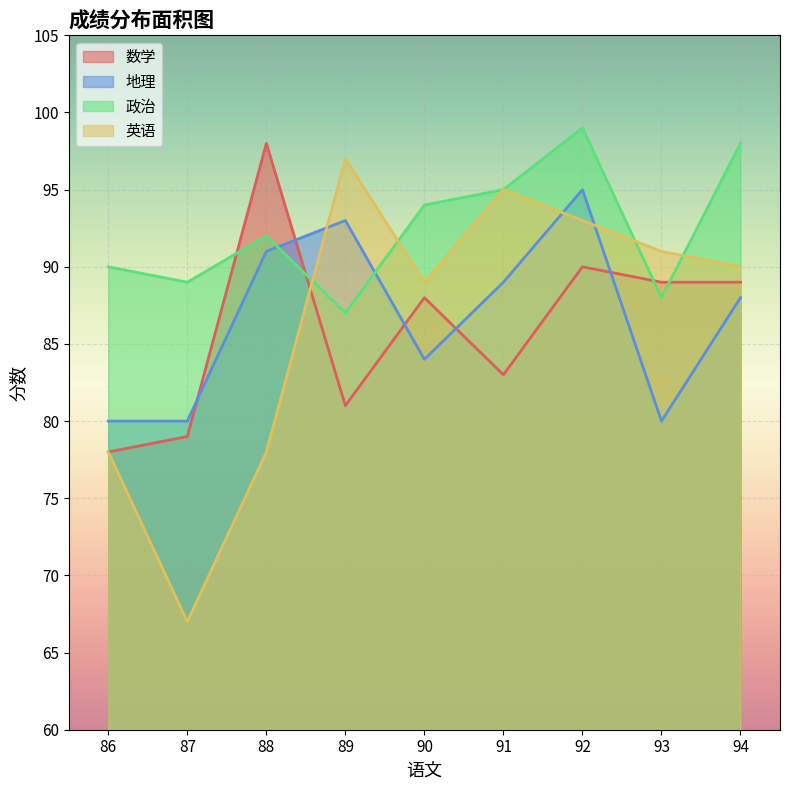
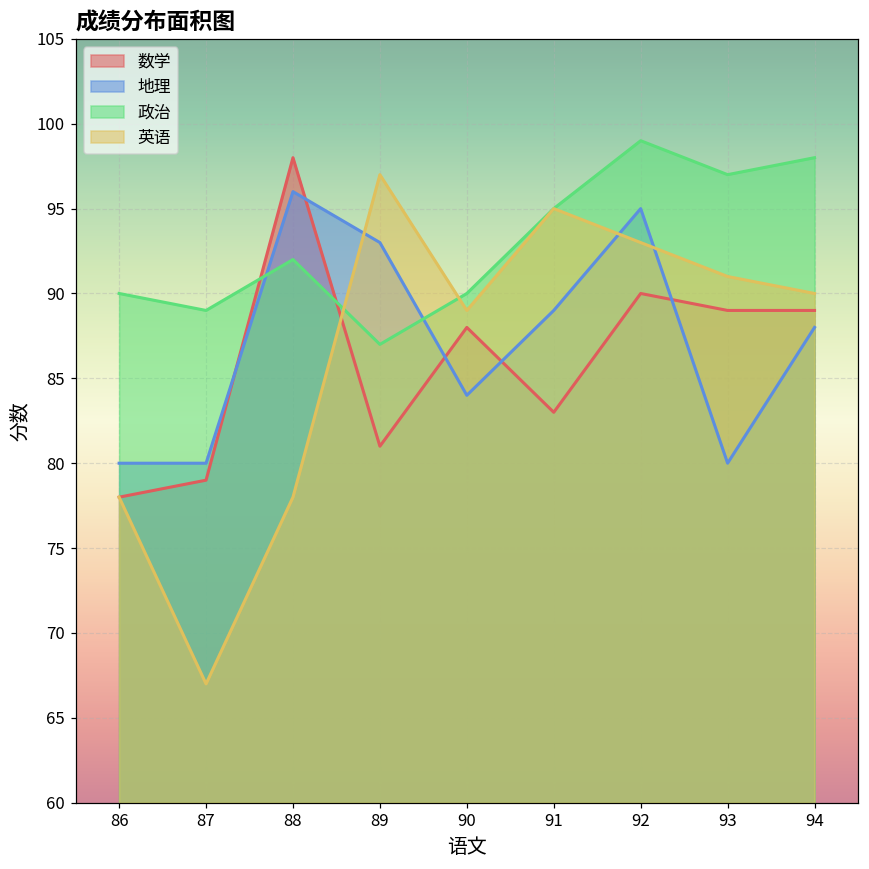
地理, 88: 91 -> 96
政治, 90: 94 -> 90
政治, 93: 88 -> 97
